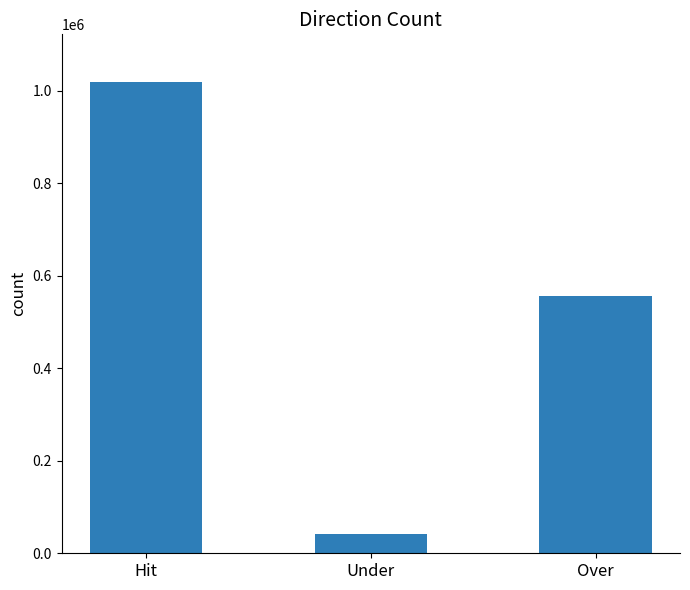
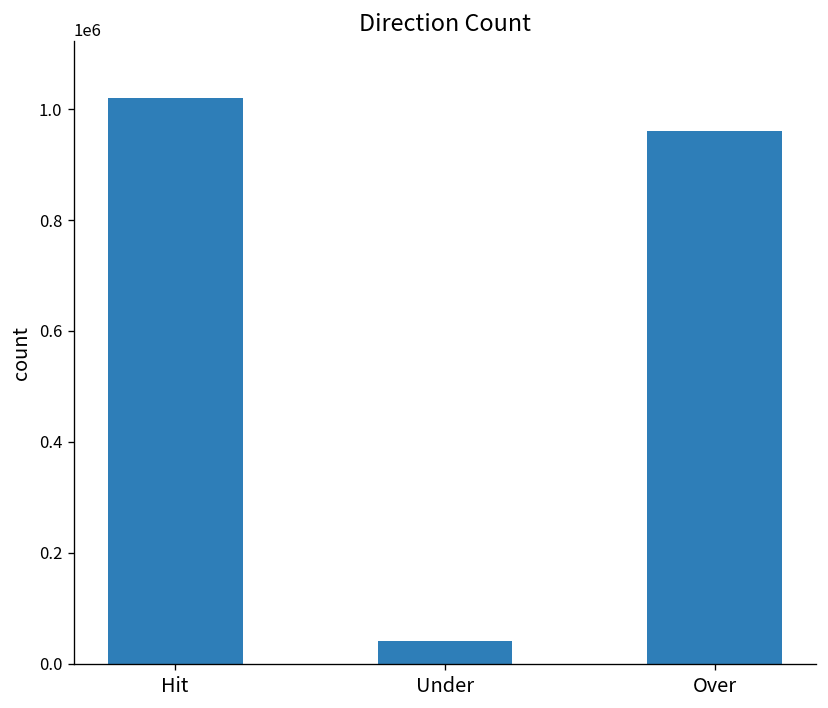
Over: 560000 -> 960000
